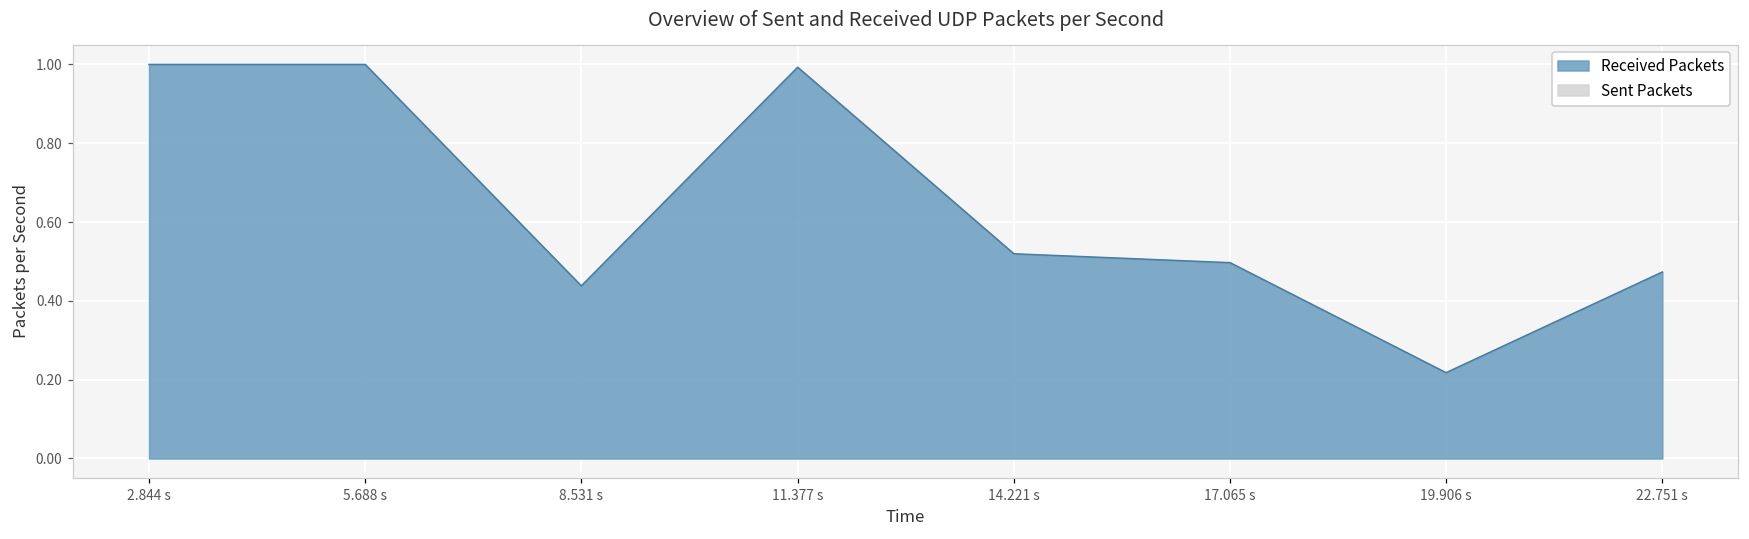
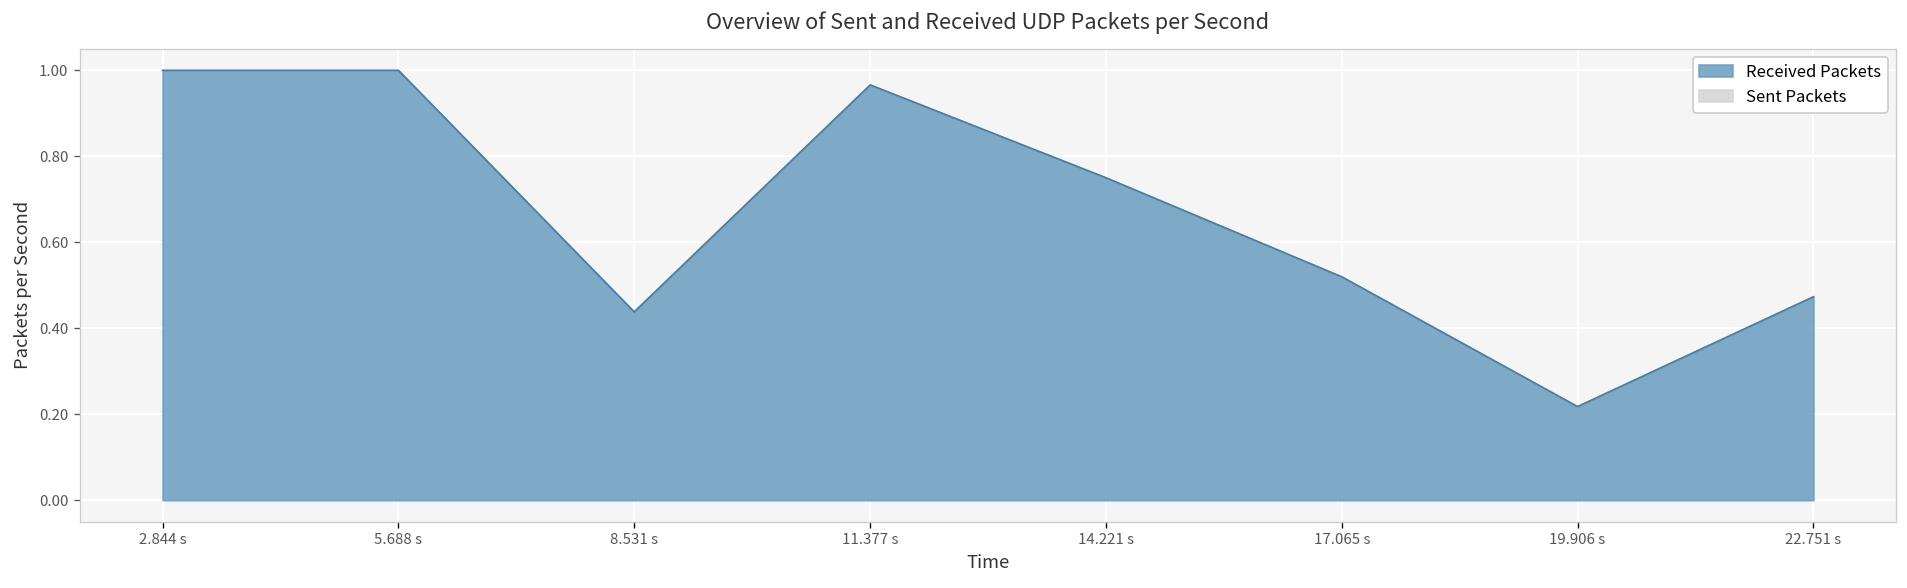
11.377 s: 0.99 -> 0.97
14.221 s: 0.52 -> 0.75
17.065 s: 0.50 -> 0.52
